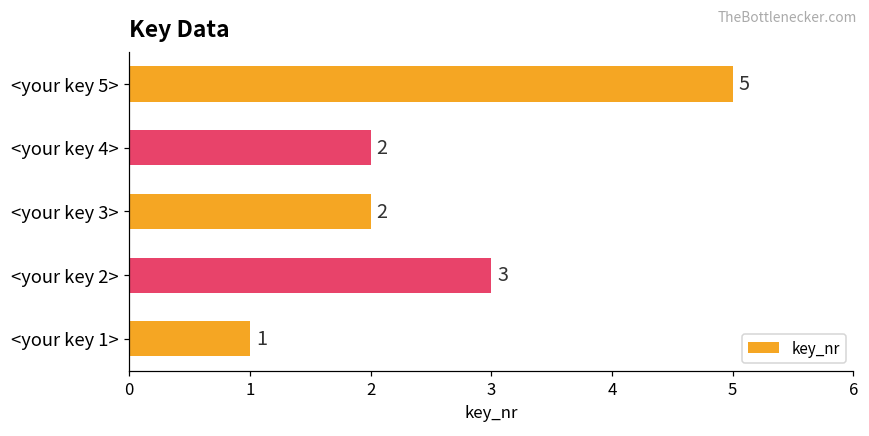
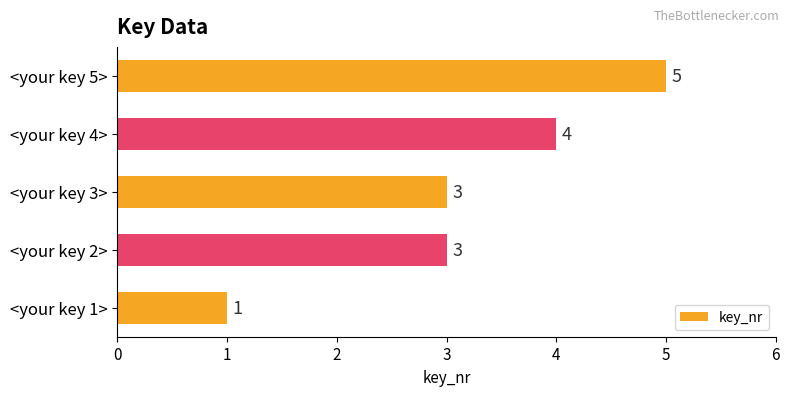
<your key 4>: 2 -> 4
<your key 3>: 2 -> 3
